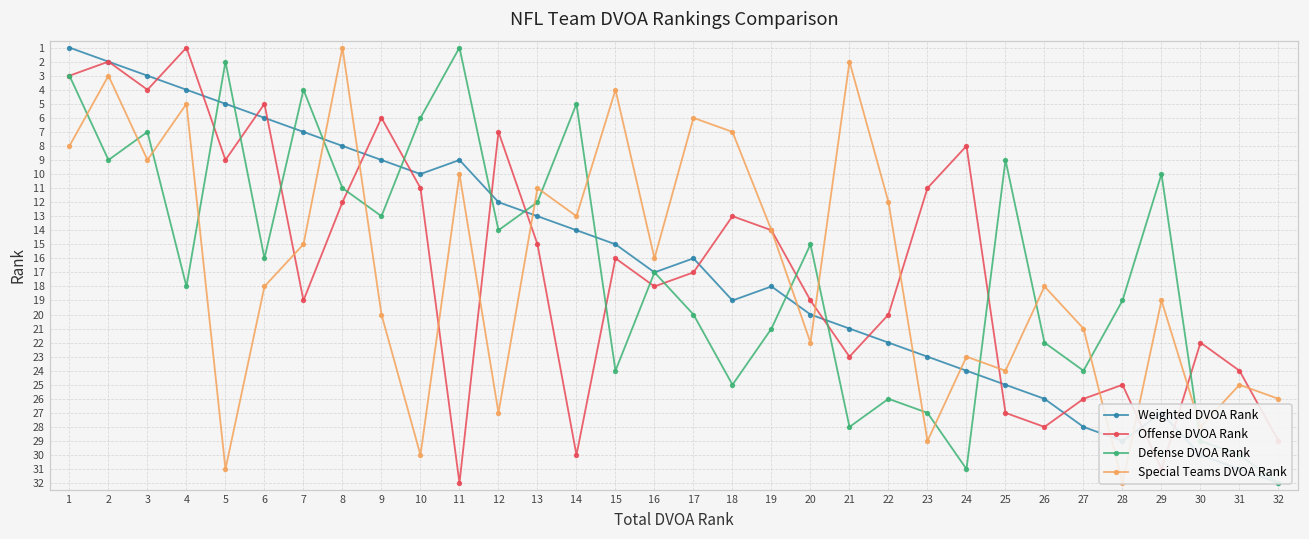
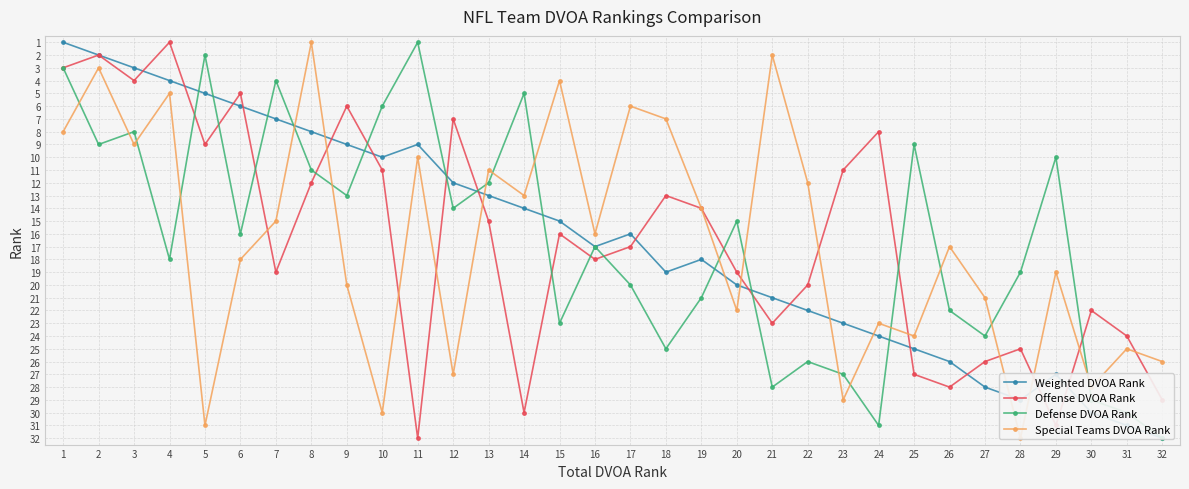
Defense DVOA Rank, 3: 7 -> 8
Defense DVOA Rank, 15: 24 -> 23
Special Teams DVOA Rank, 26: 18 -> 17
